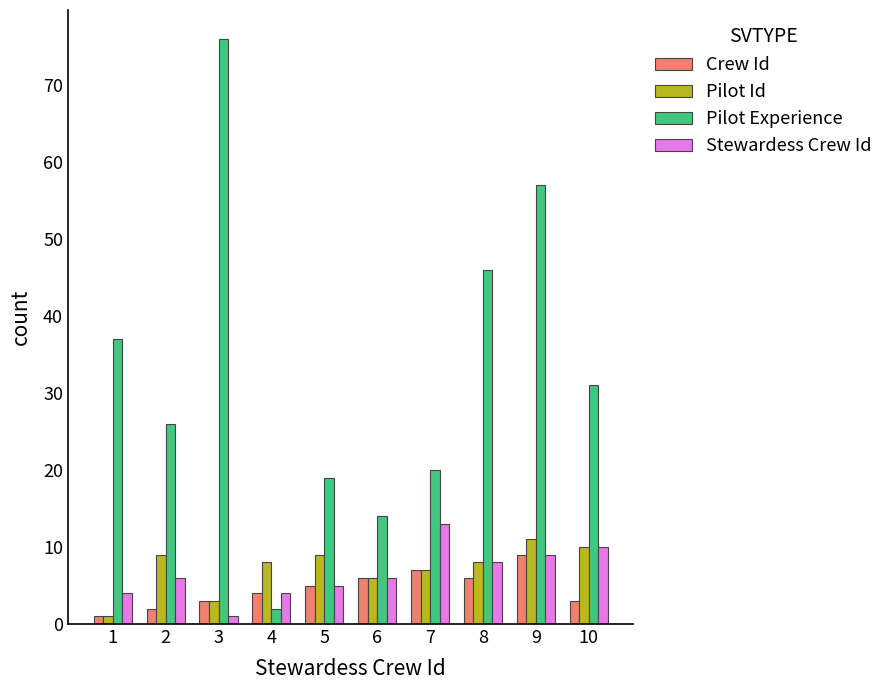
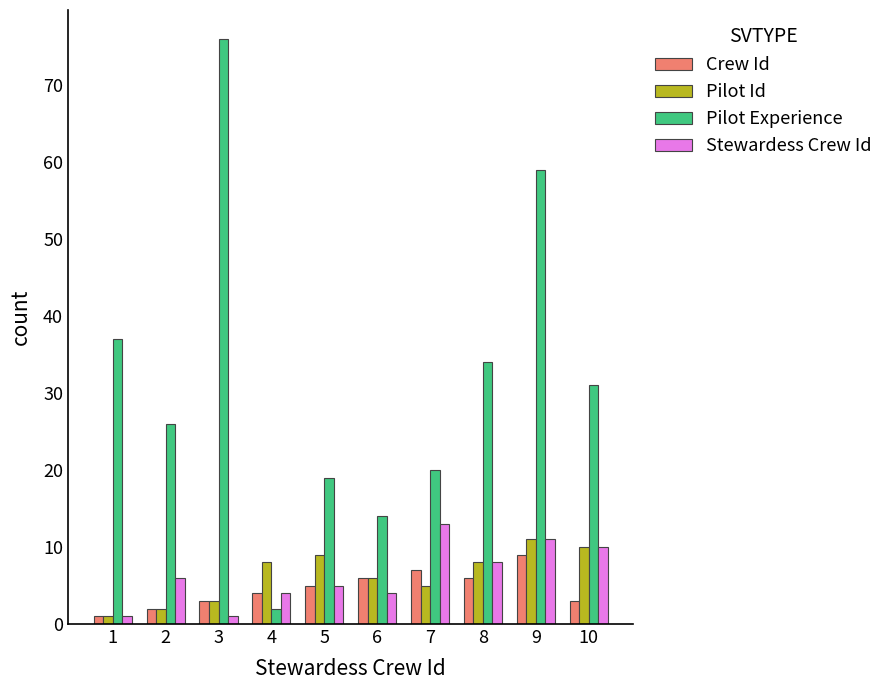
Stewardess Crew Id, 1: 4 -> 1
Pilot Id, 2: 9 -> 2
Stewardess Crew Id, 6: 6 -> 4
Pilot Id, 7: 7 -> 5
Pilot Experience, 8: 46 -> 34
Pilot Experience, 9: 57 -> 59
Stewardess Crew Id, 9: 9 -> 11
